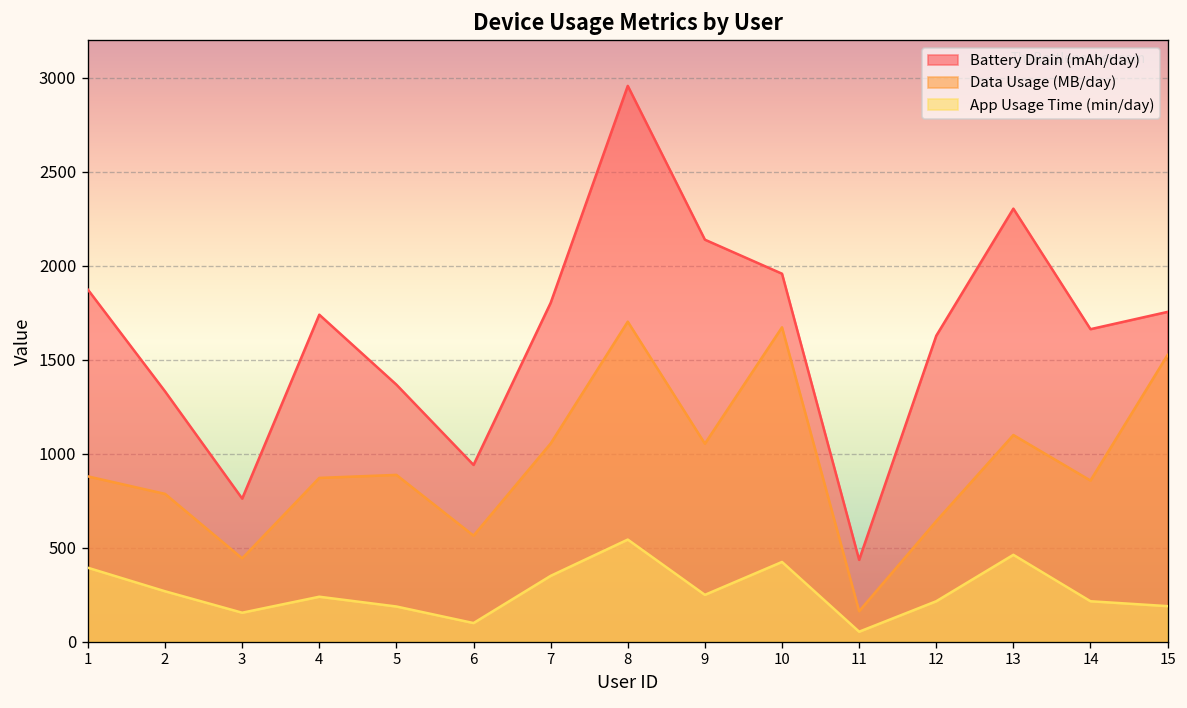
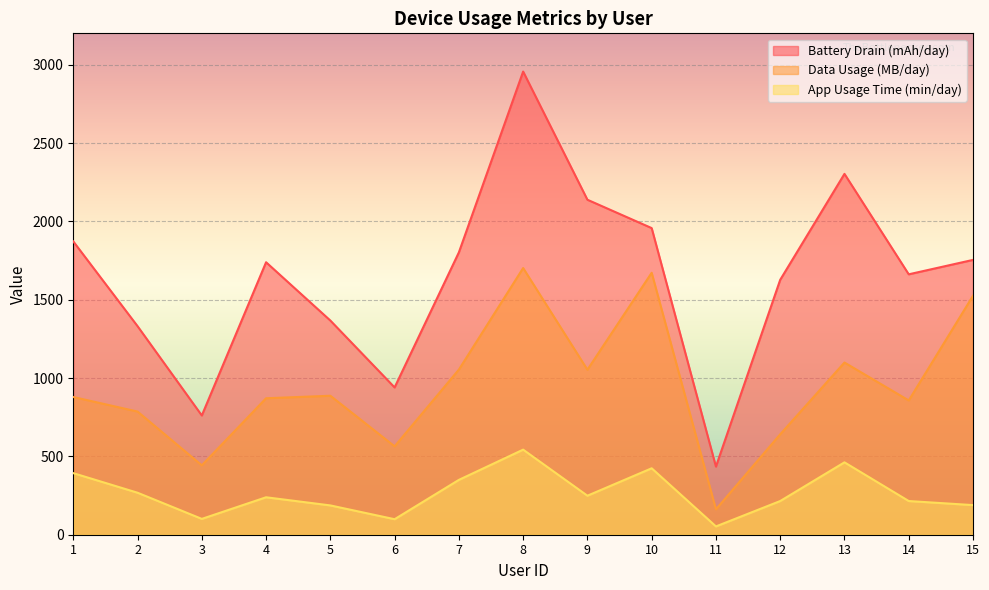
App Usage Time (min/day), 3: 150 -> 100
